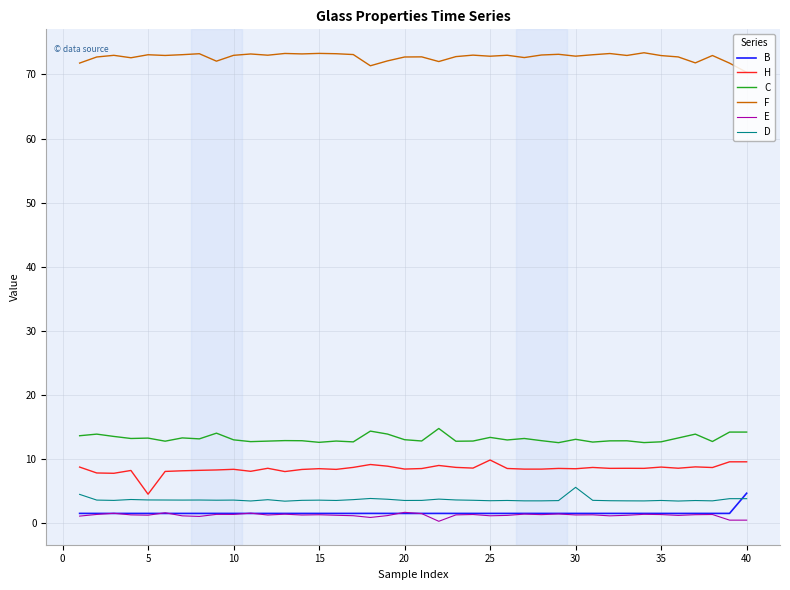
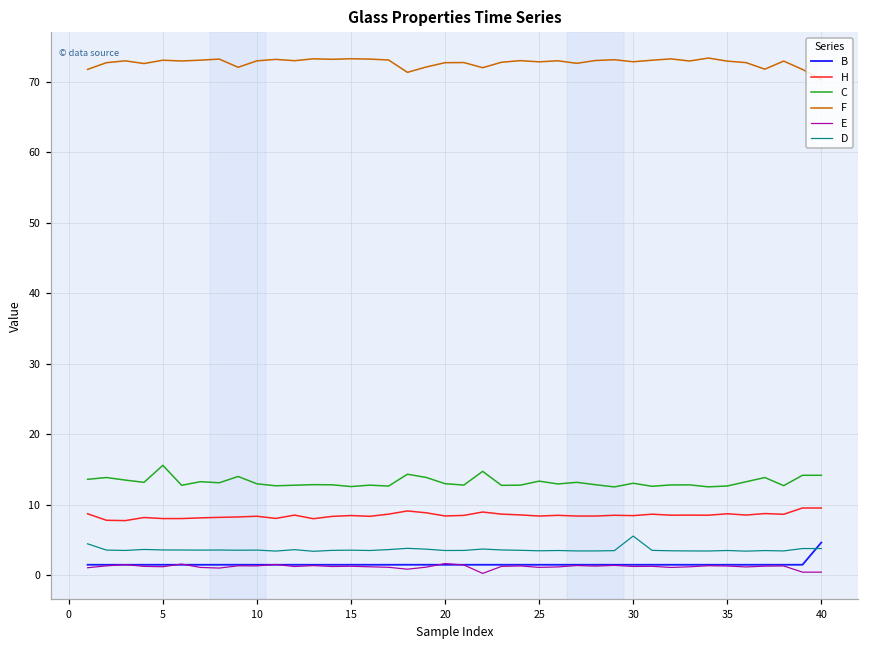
H, 5: 5 -> 8
C, 5: 13 -> 16
H, 25: 10 -> 8
